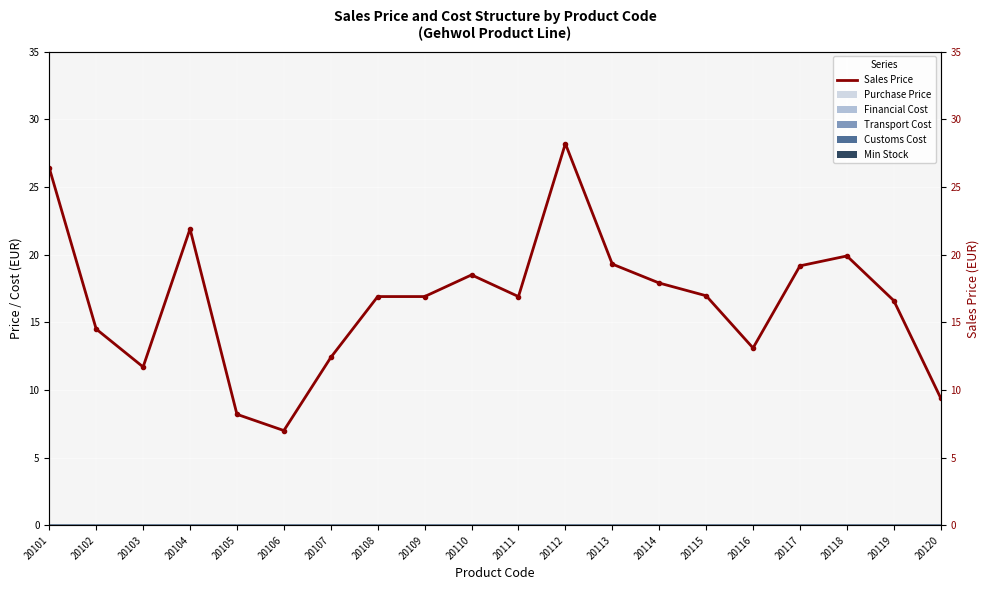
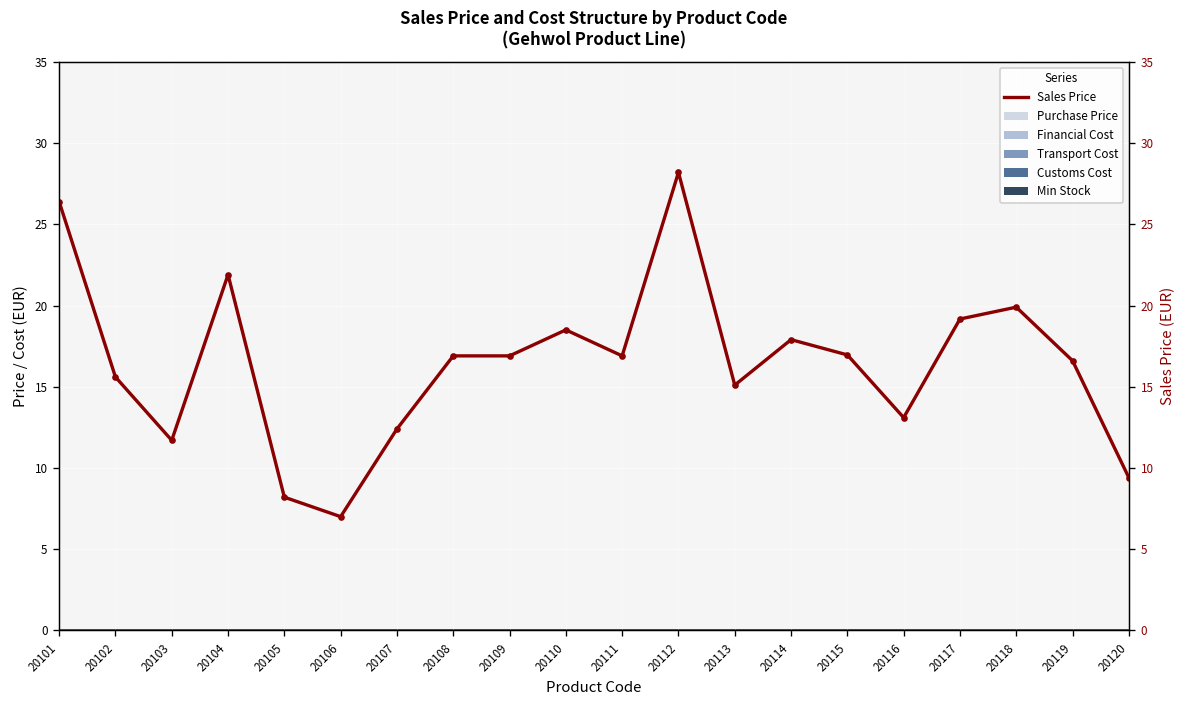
Sales Price, 20102: 14.5 -> 15.6
Sales Price, 20113: 19.3 -> 15.1
